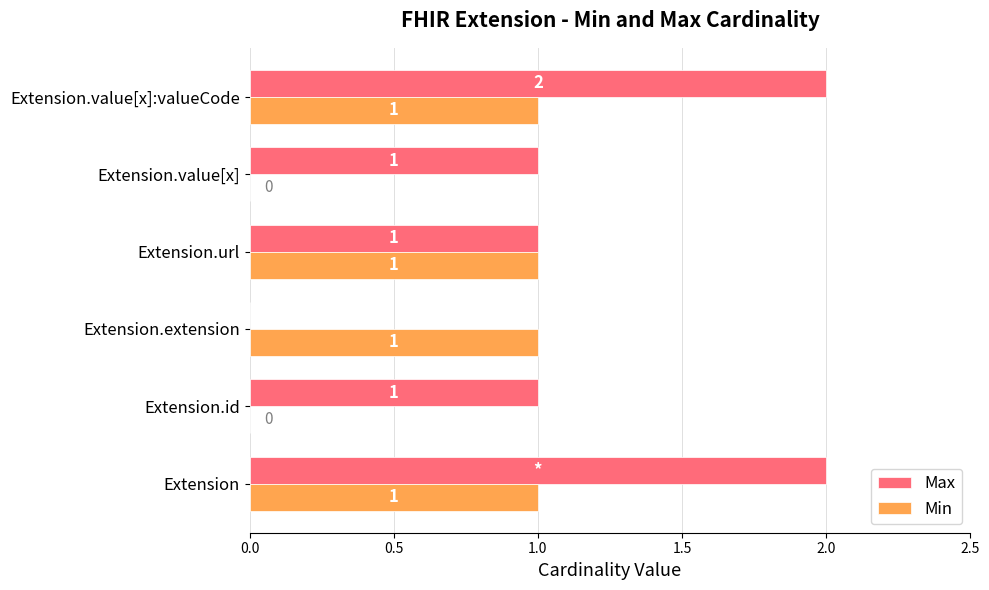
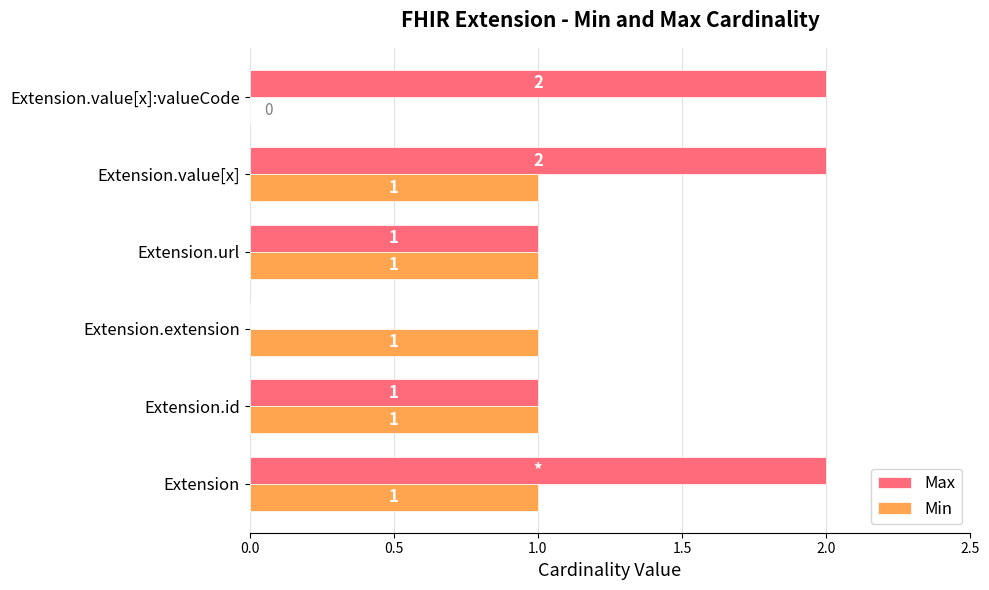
Min, Extension.value[x]:valueCode: 1 -> 0
Max, Extension.value[x]: 1 -> 2
Min, Extension.value[x]: 0 -> 1
Min, Extension.id: 0 -> 1
